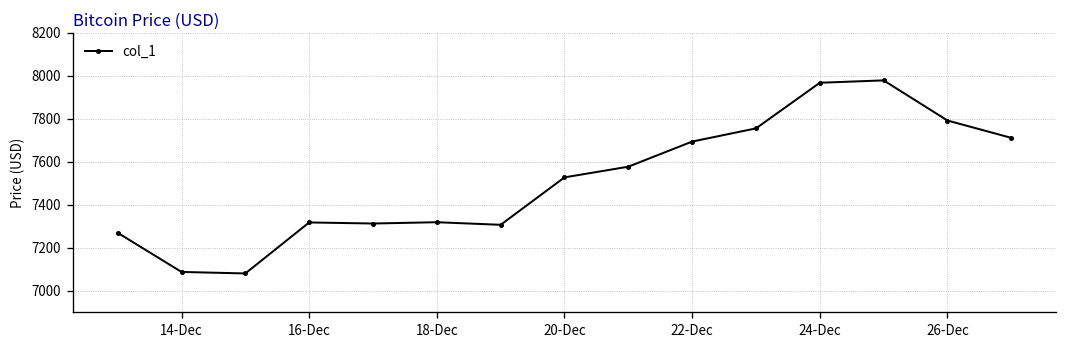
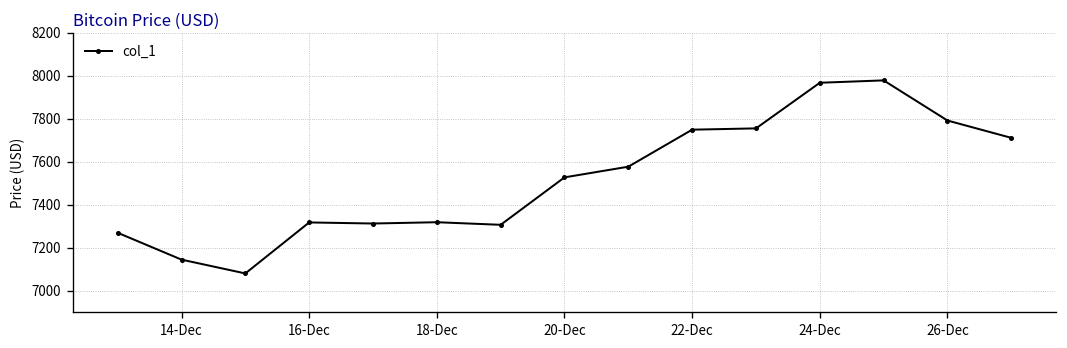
14-Dec: 7090 -> 7140
22-Dec: 7690 -> 7750
